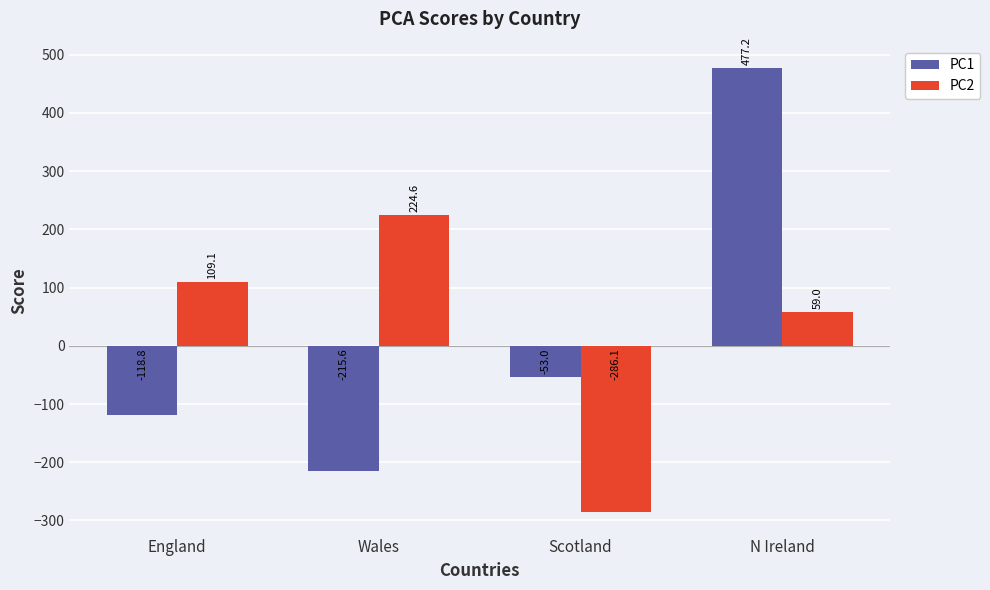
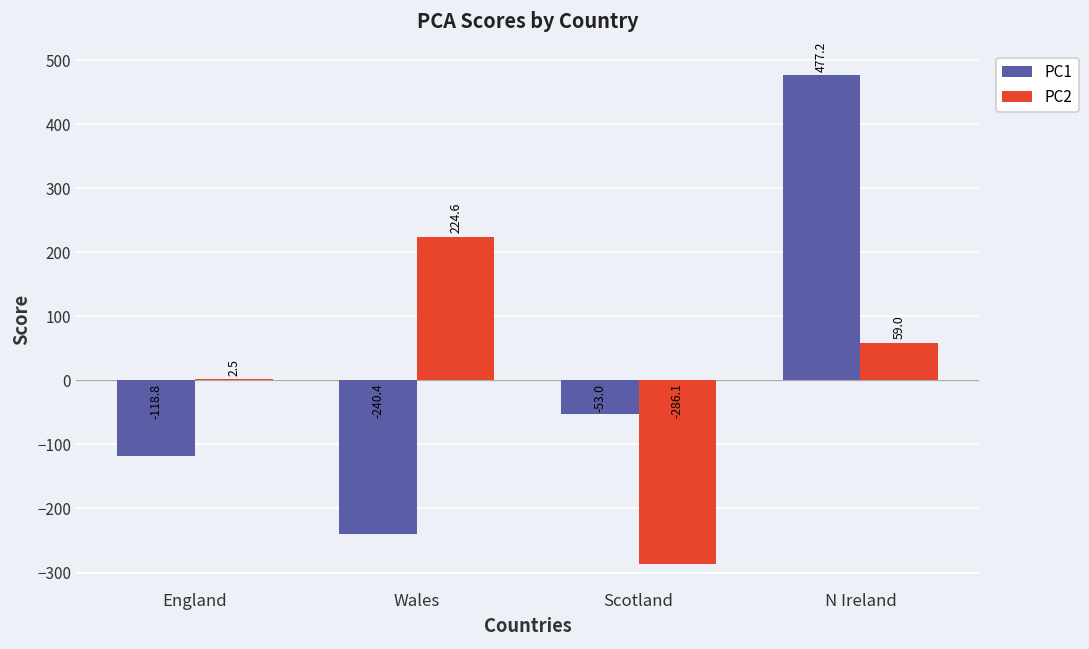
PC2, England: 109.1 -> 2.5
PC1, Wales: -215.6 -> -240.4
